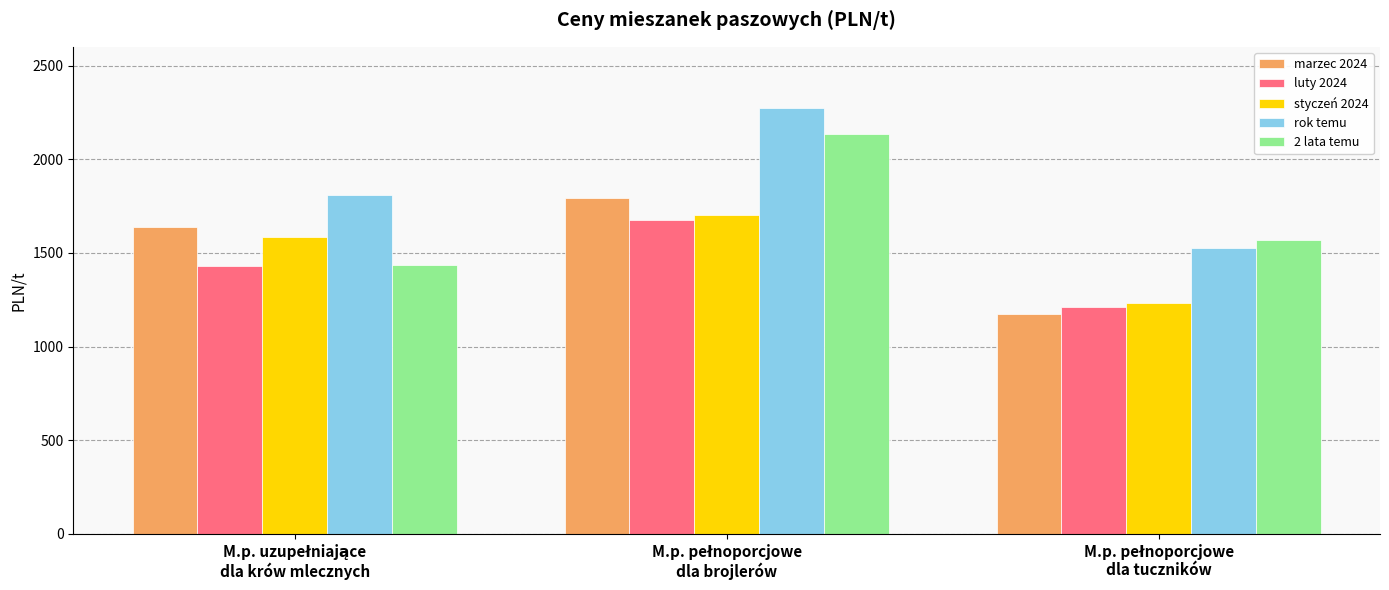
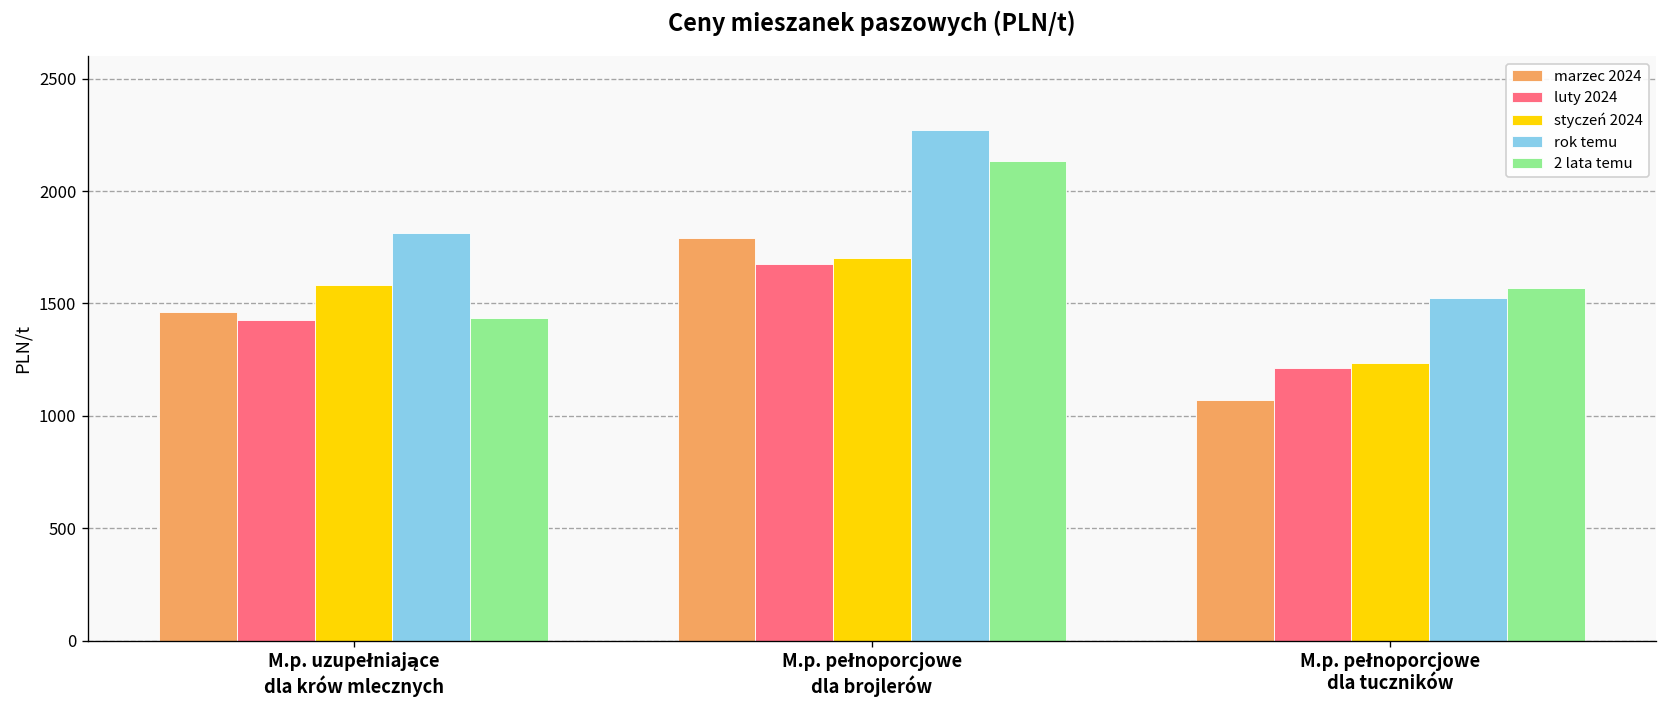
marzec 2024, M.p. uzupełniające dla krów mlecznych: 1640 -> 1460
marzec 2024, M.p. pełnoporcjowe dla tuczników: 1170 -> 1070
